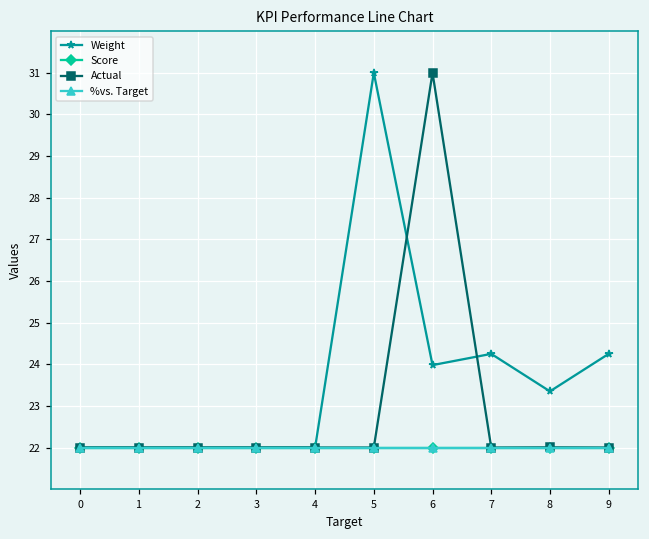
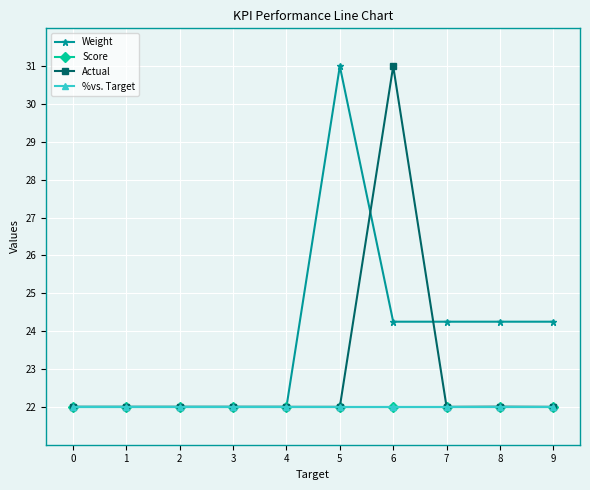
Weight, 6: 24.0 -> 24.3
Weight, 8: 23.4 -> 24.3
